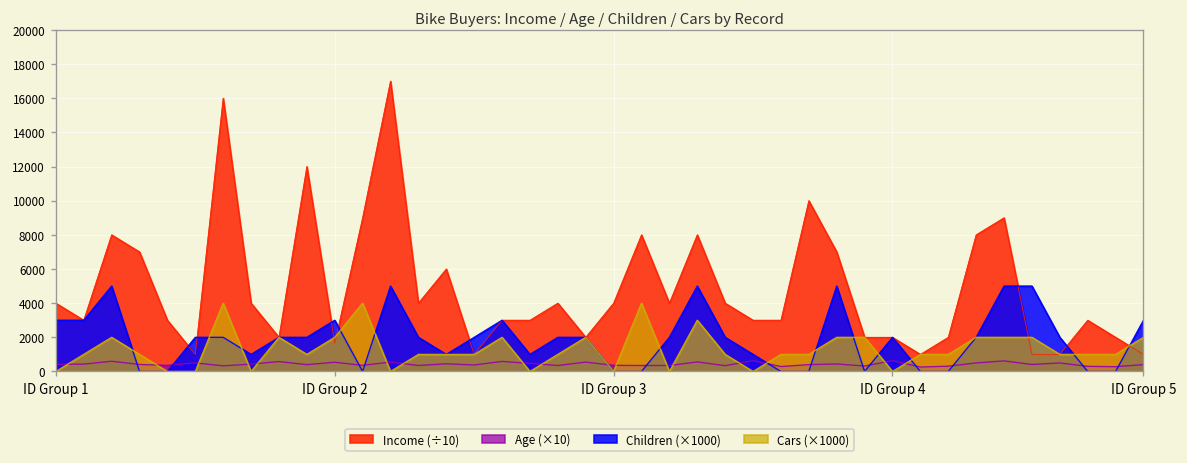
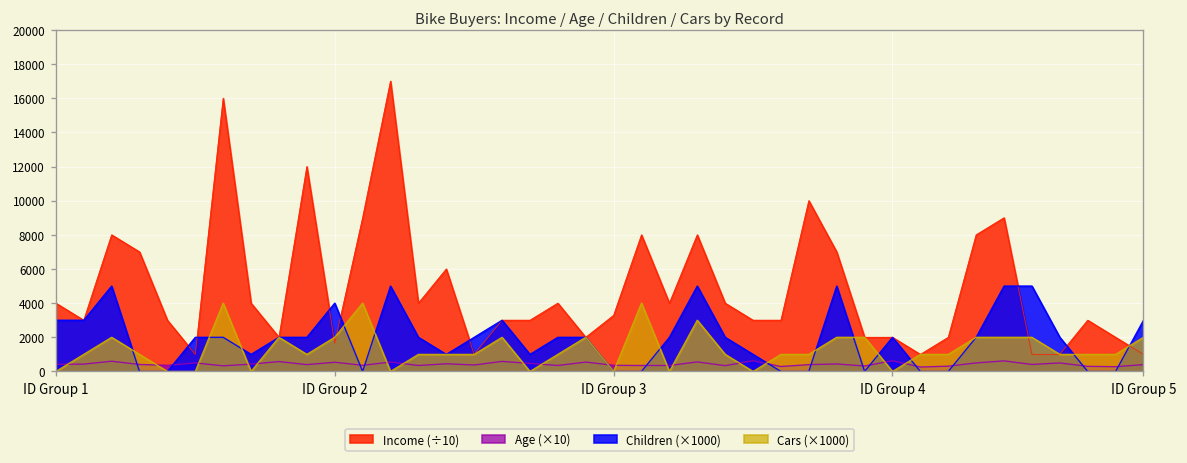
Children (×1000), ID Group 2: 3000 -> 4000
Income (÷10), ID Group 3: 4000 -> 3300
